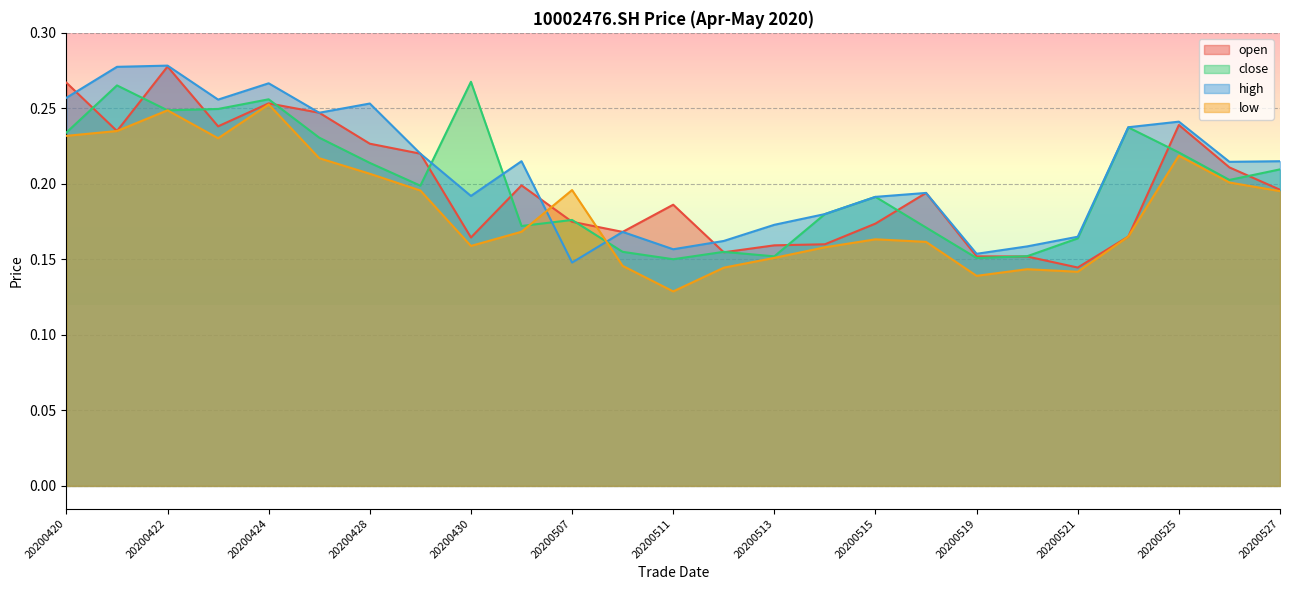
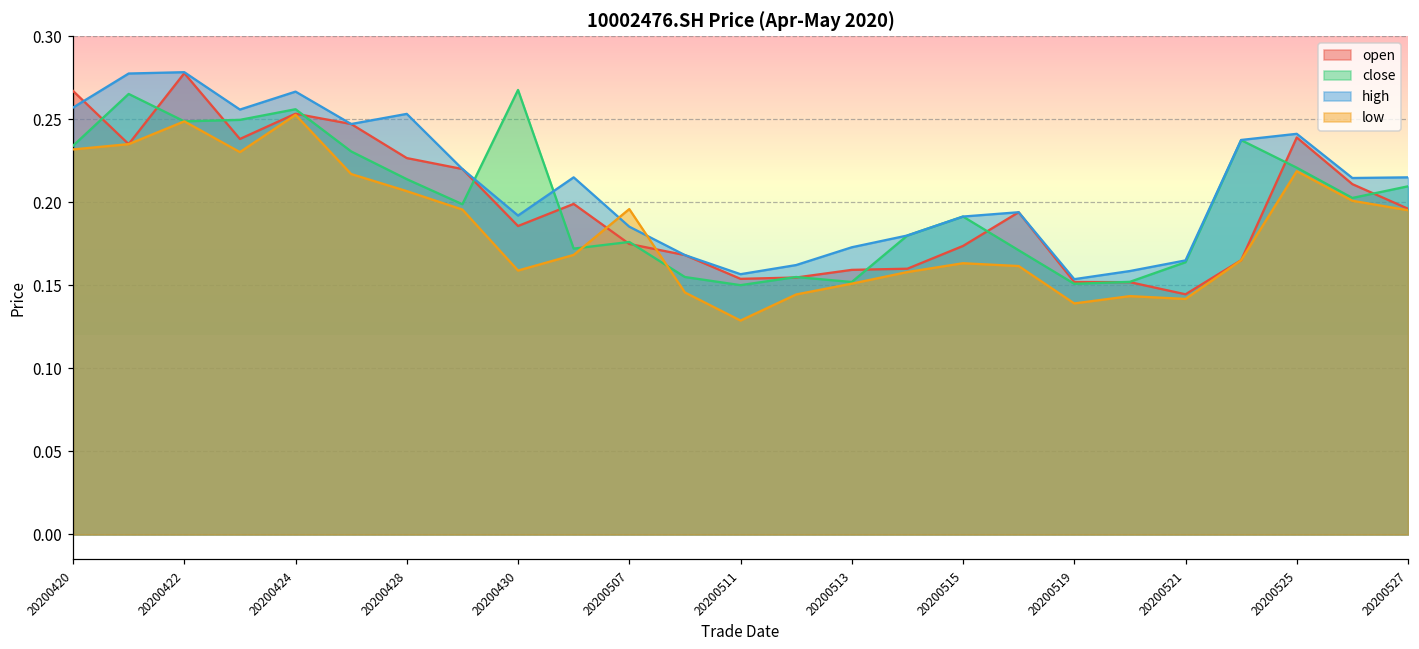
open, 20200430: 0.165 -> 0.186
high, 20200507: 0.148 -> 0.185
open, 20200511: 0.186 -> 0.154
